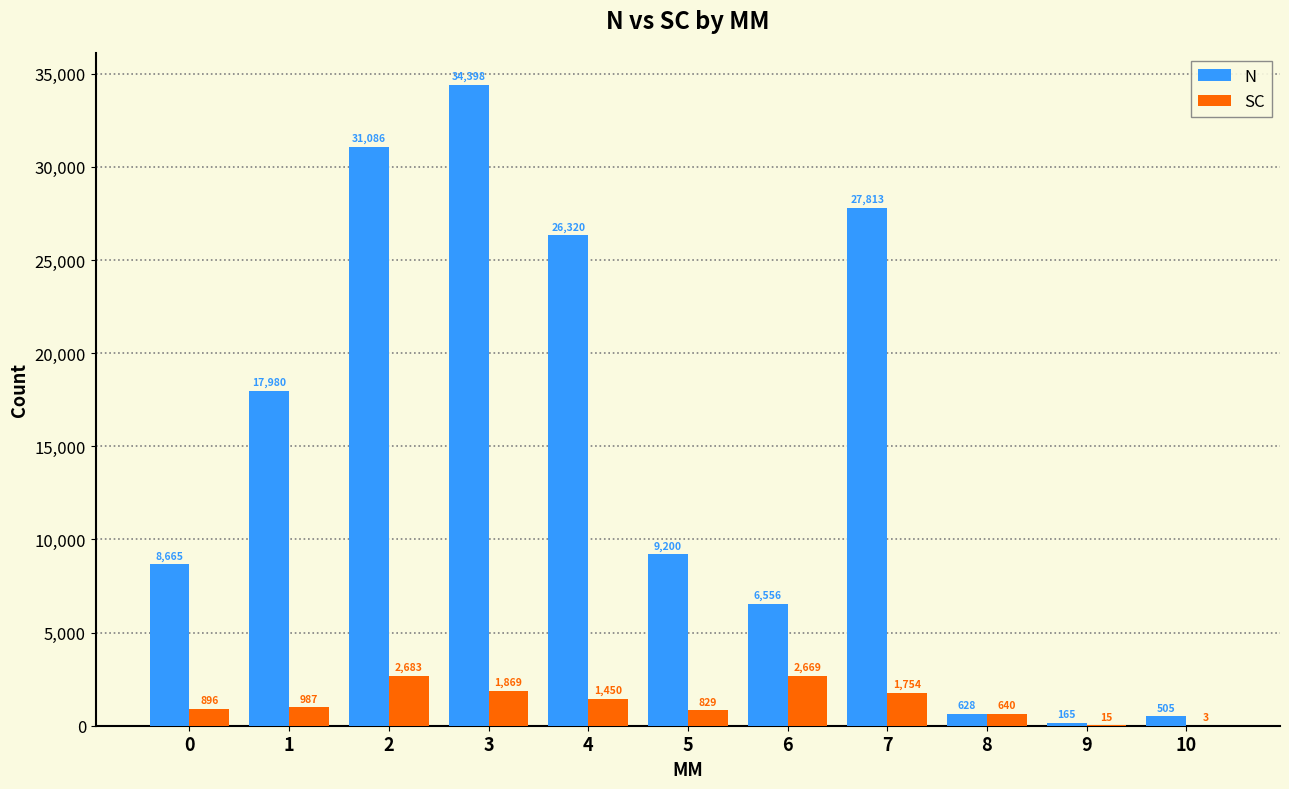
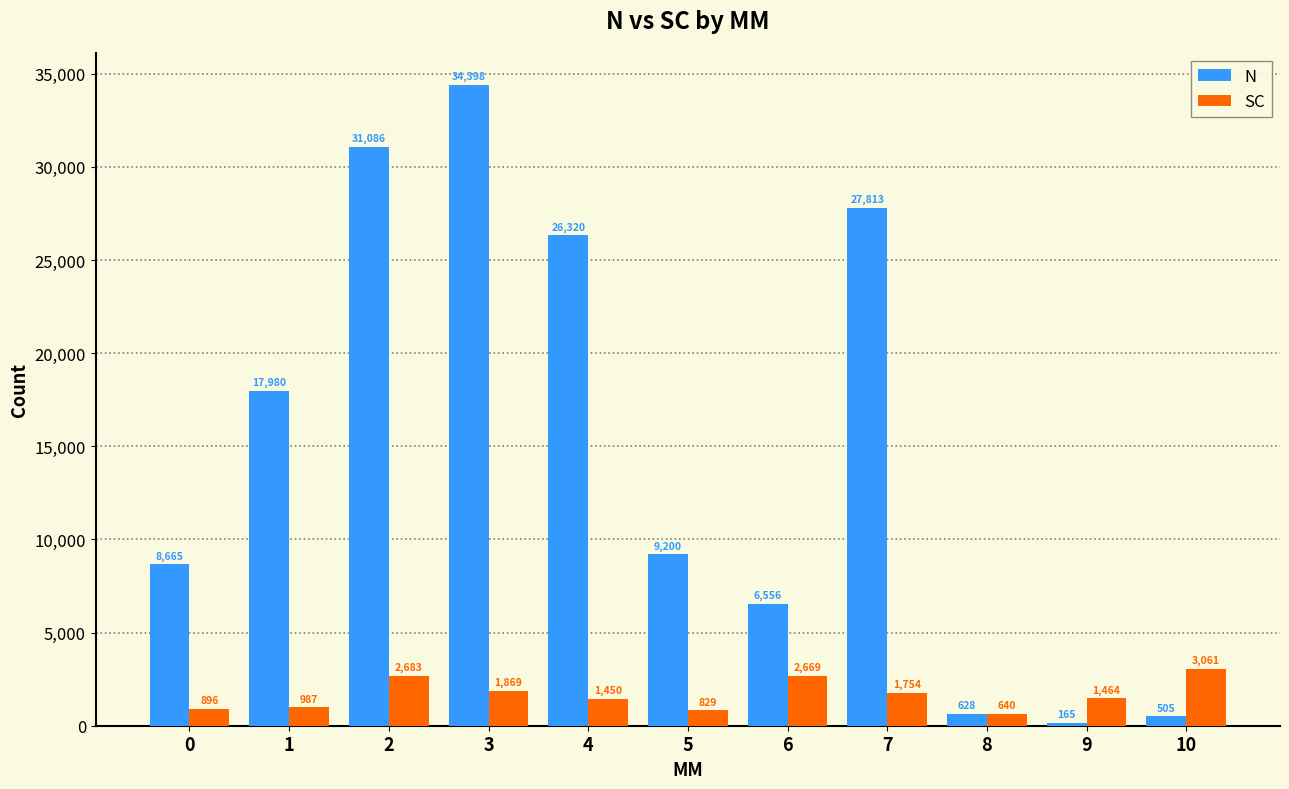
SC, 9: 15 -> 1,464
SC, 10: 3 -> 3,061
